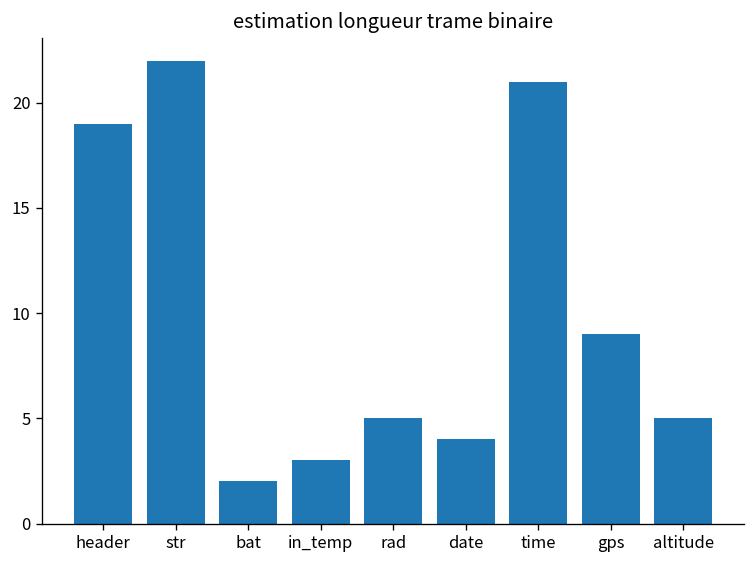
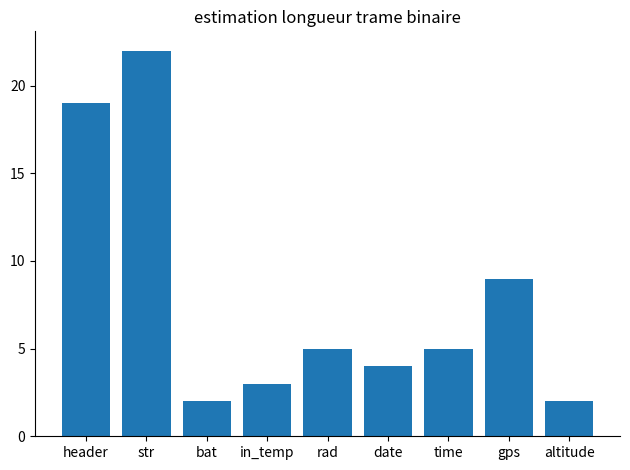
time: 21 -> 5
altitude: 5 -> 2
